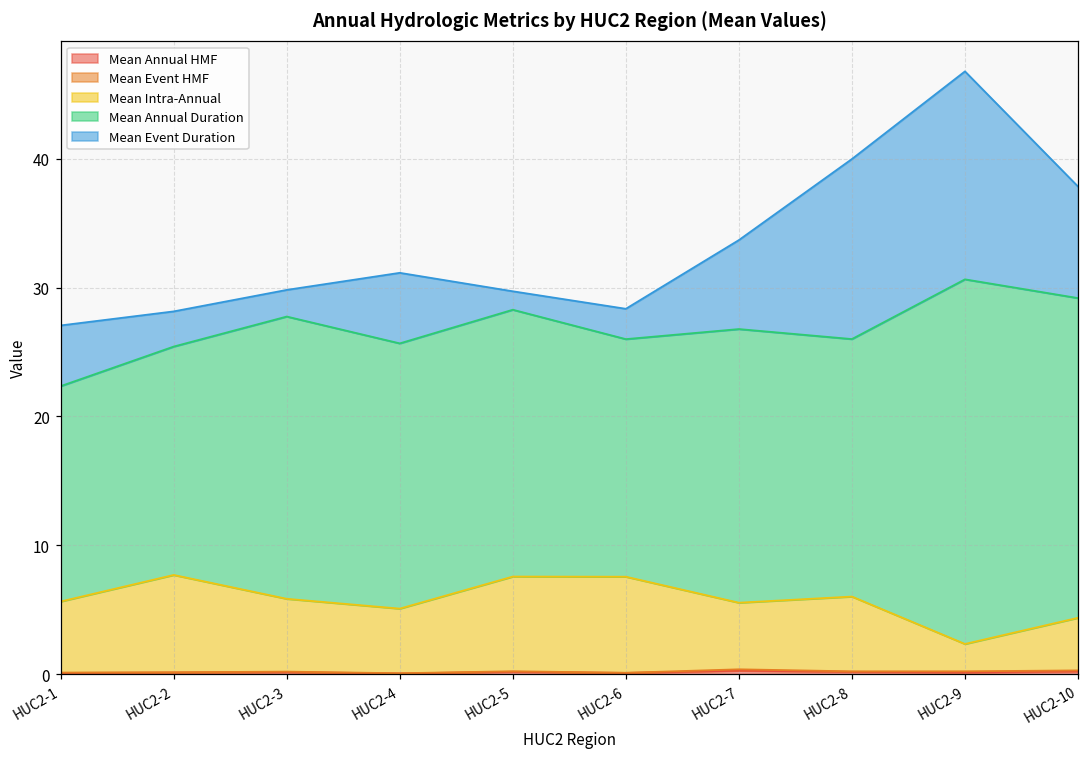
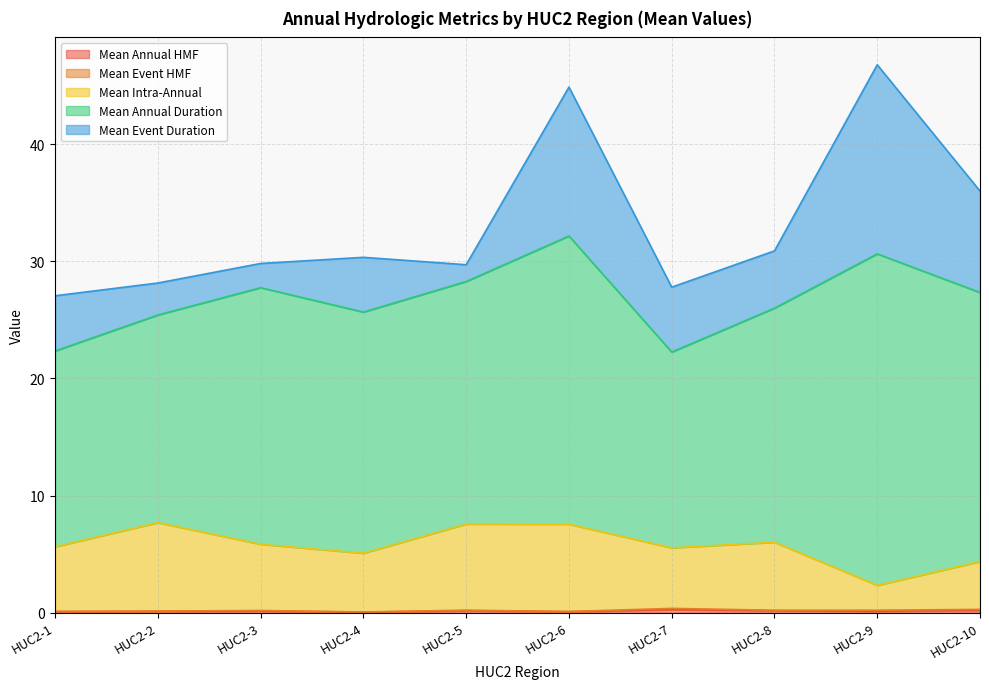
Mean Event Duration, HUC2-4: 5.5 -> 4.7
Mean Annual Duration, HUC2-6: 18.4 -> 24.6
Mean Event Duration, HUC2-6: 2.4 -> 12.7
Mean Annual Duration, HUC2-7: 21.2 -> 16.7
Mean Event Duration, HUC2-7: 6.9 -> 5.5
Mean Event Duration, HUC2-8: 14.0 -> 4.9
Mean Annual Duration, HUC2-10: 24.8 -> 23.0
